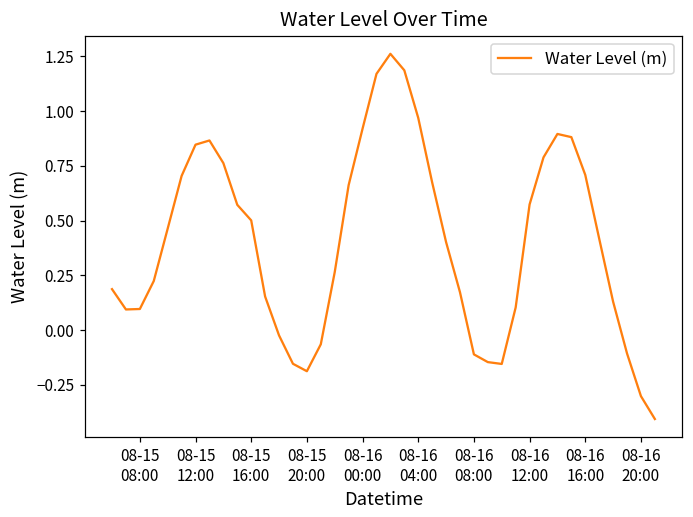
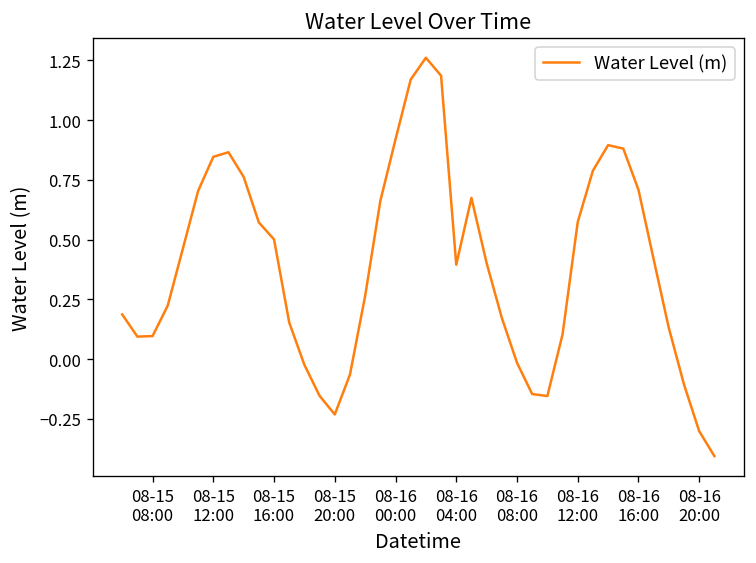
08-15 20:00: -0.19 -> -0.23
08-16 04:00: 0.97 -> 0.40
08-16 08:00: -0.11 -> -0.02
